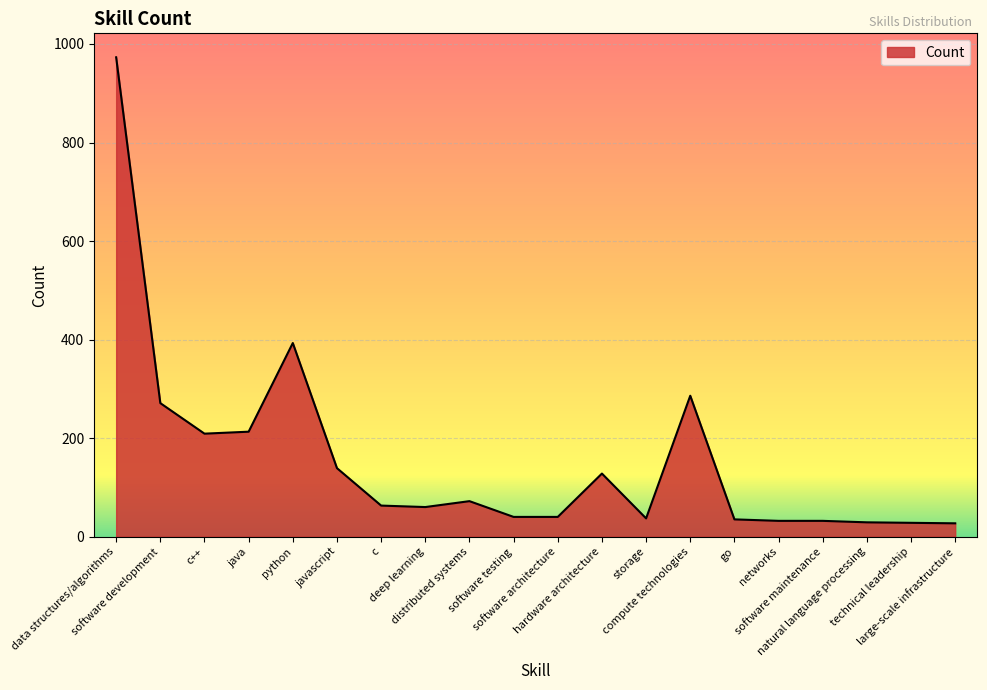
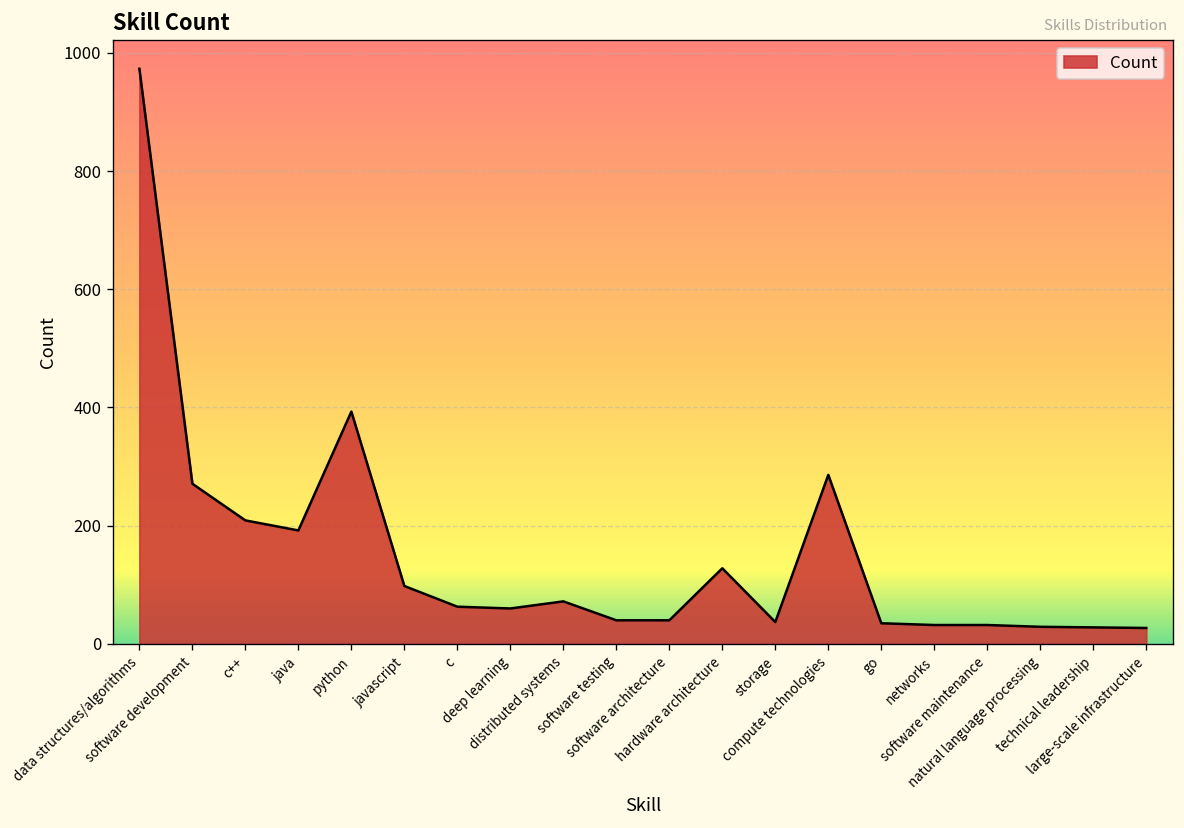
java: 210 -> 190
javascript: 140 -> 100
